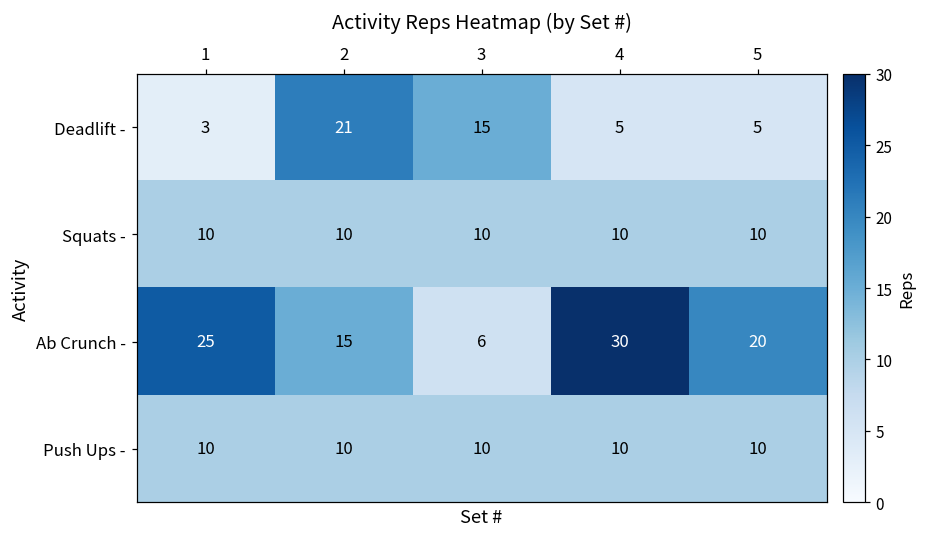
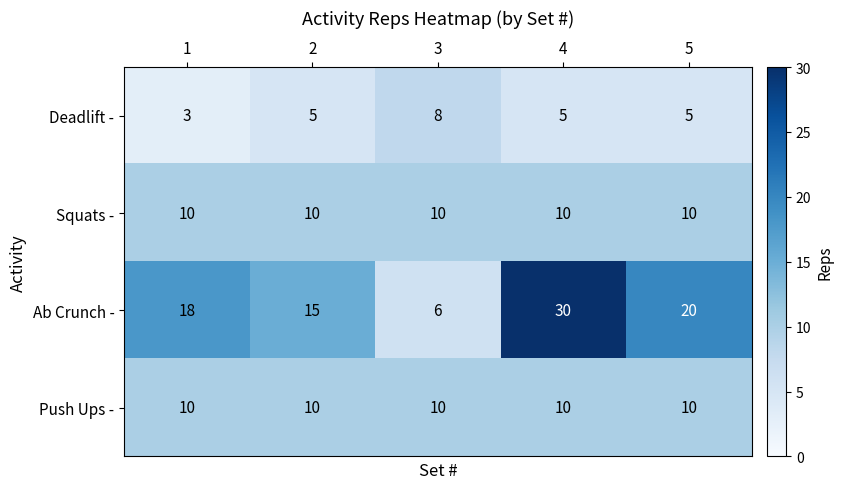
Deadlift -, 2: 21 -> 5
Deadlift -, 3: 15 -> 8
Ab Crunch -, 1: 25 -> 18
